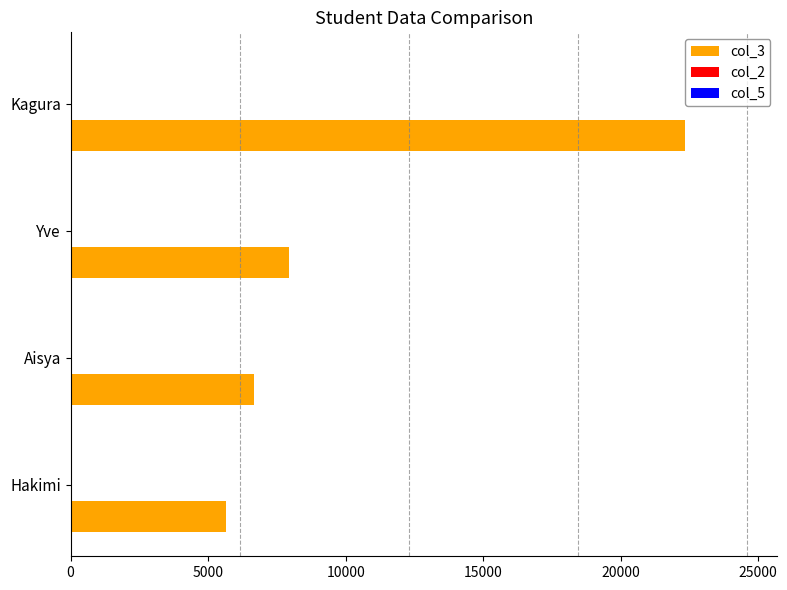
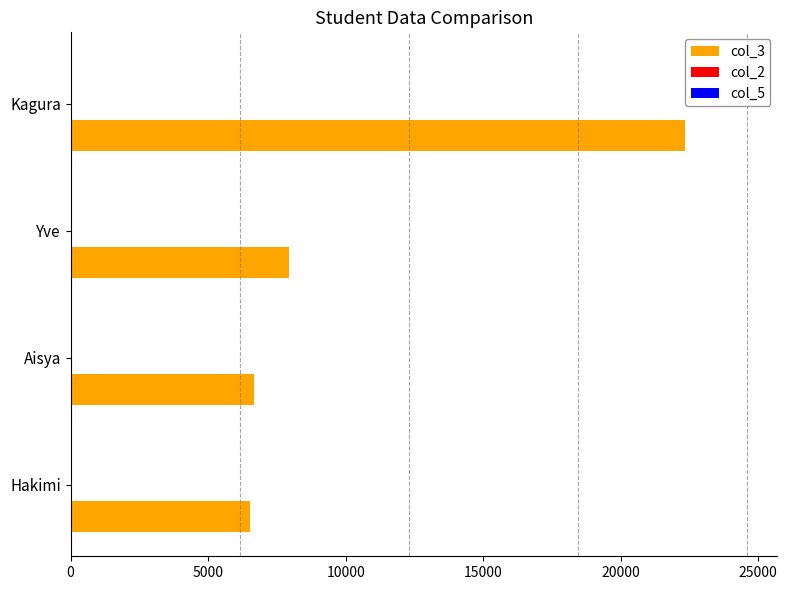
col_3, Hakimi: 5600 -> 6500
